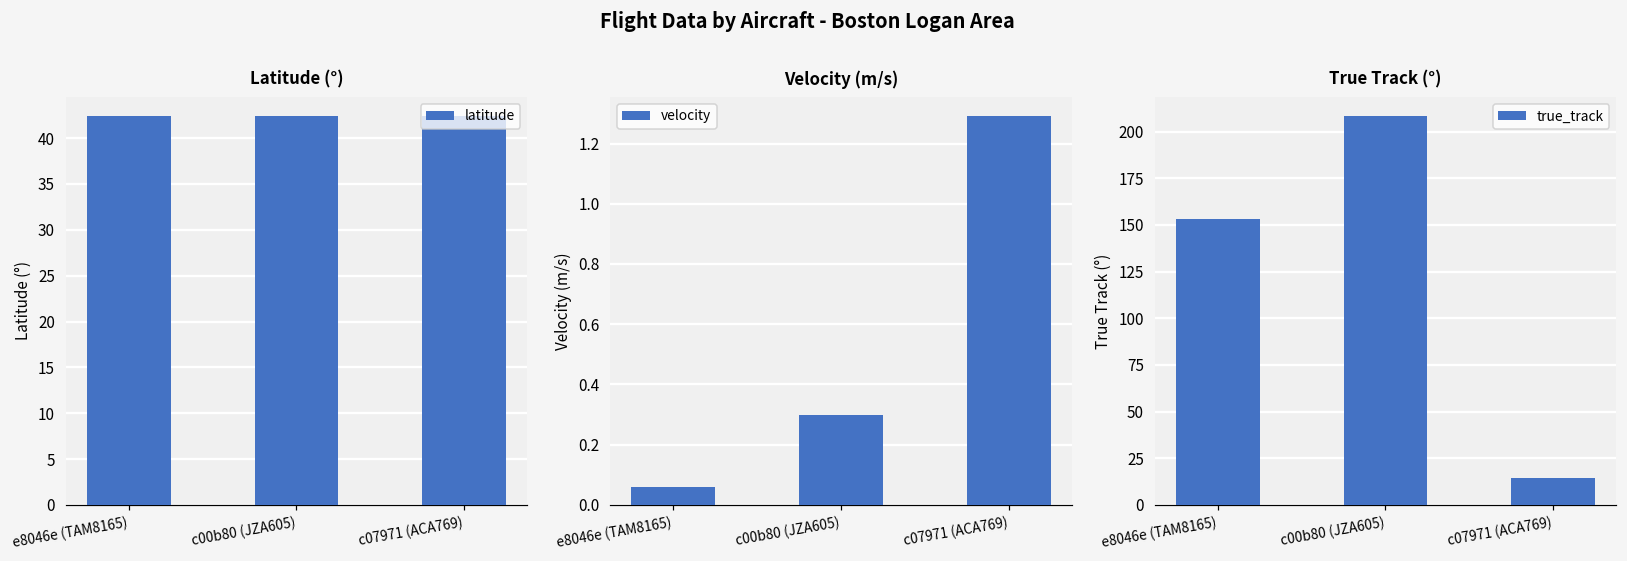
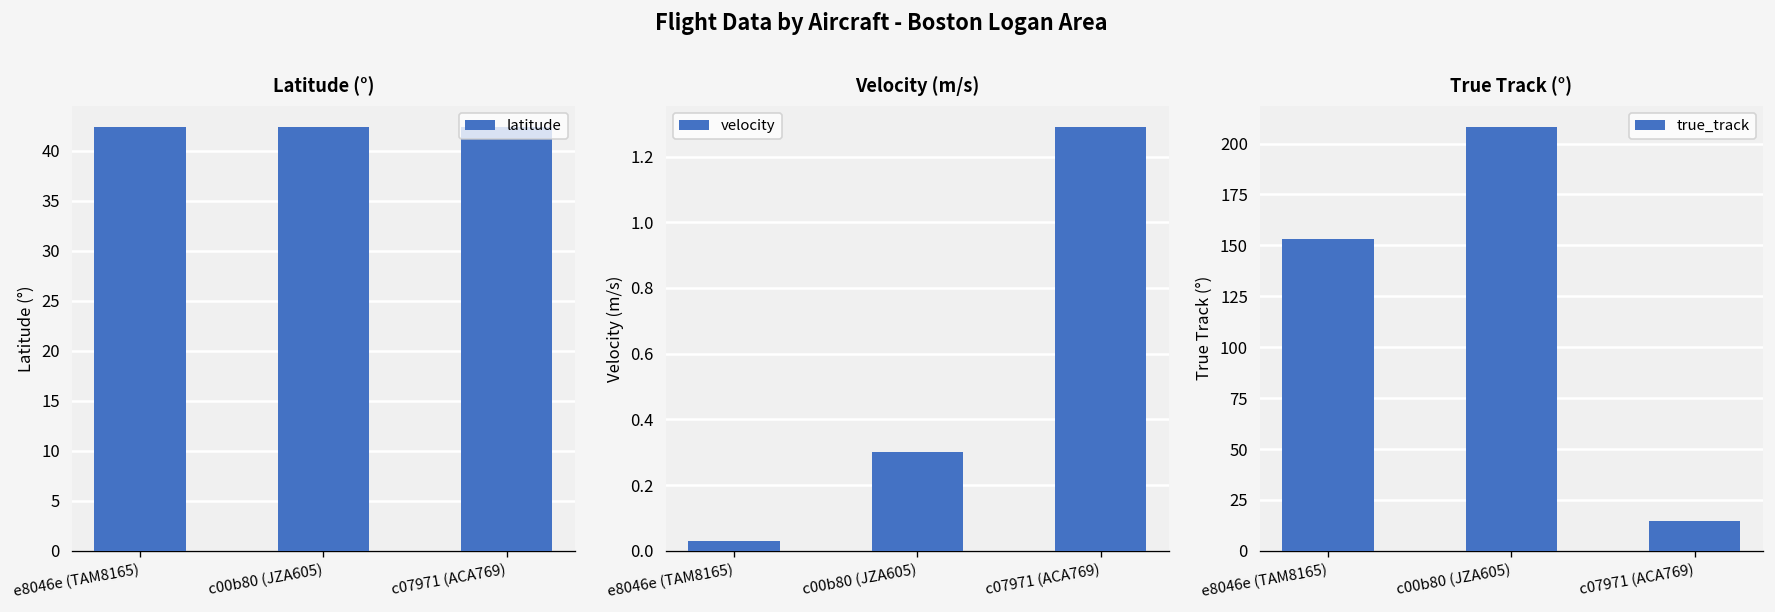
Velocity (m/s), e8046e (TAM8165): 0.06 -> 0.03
